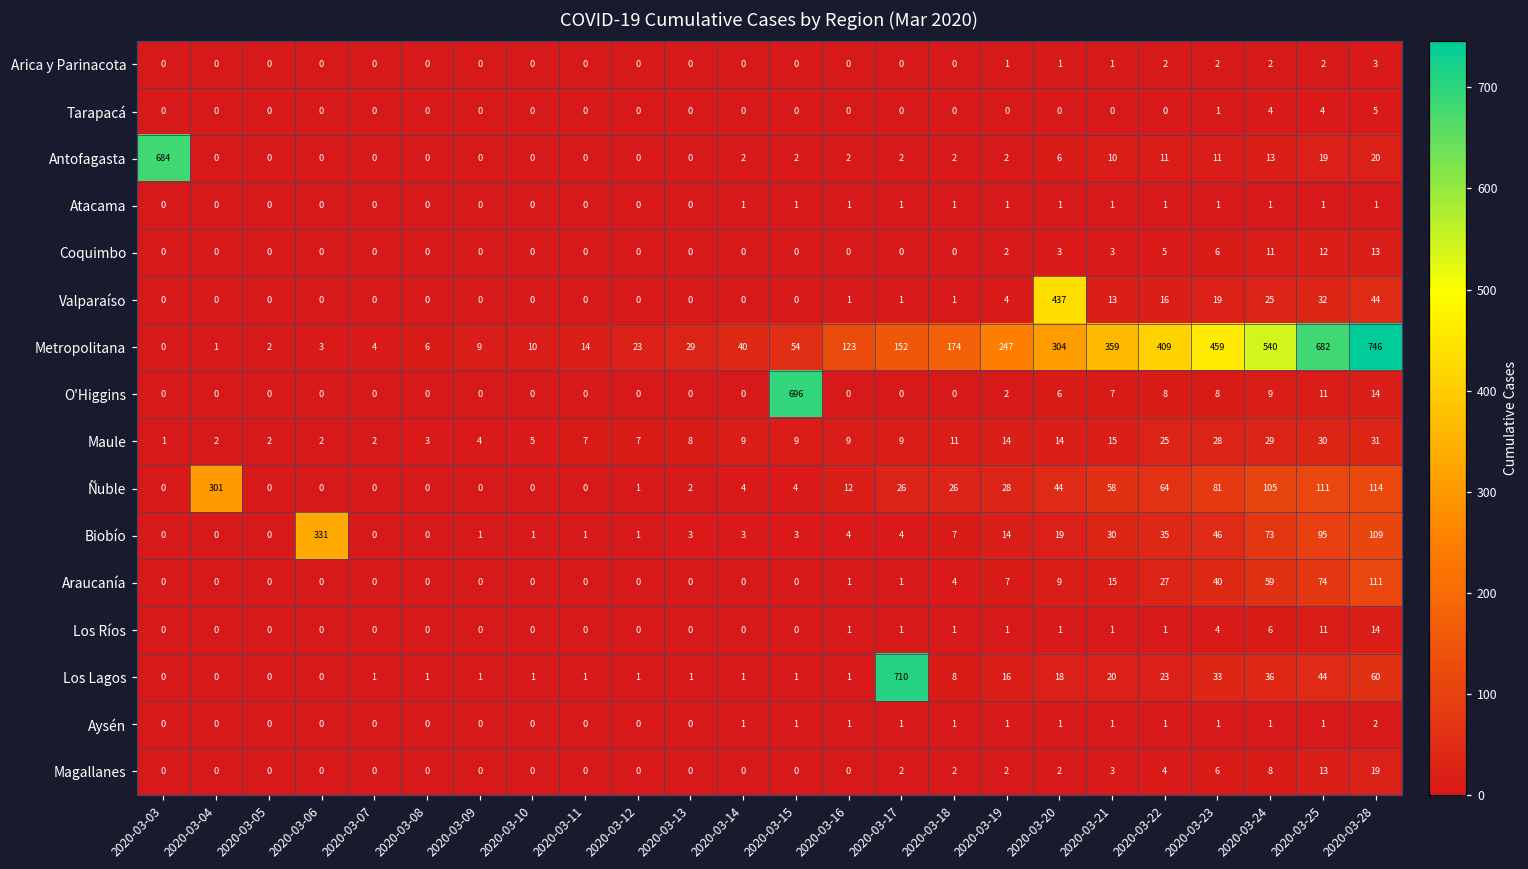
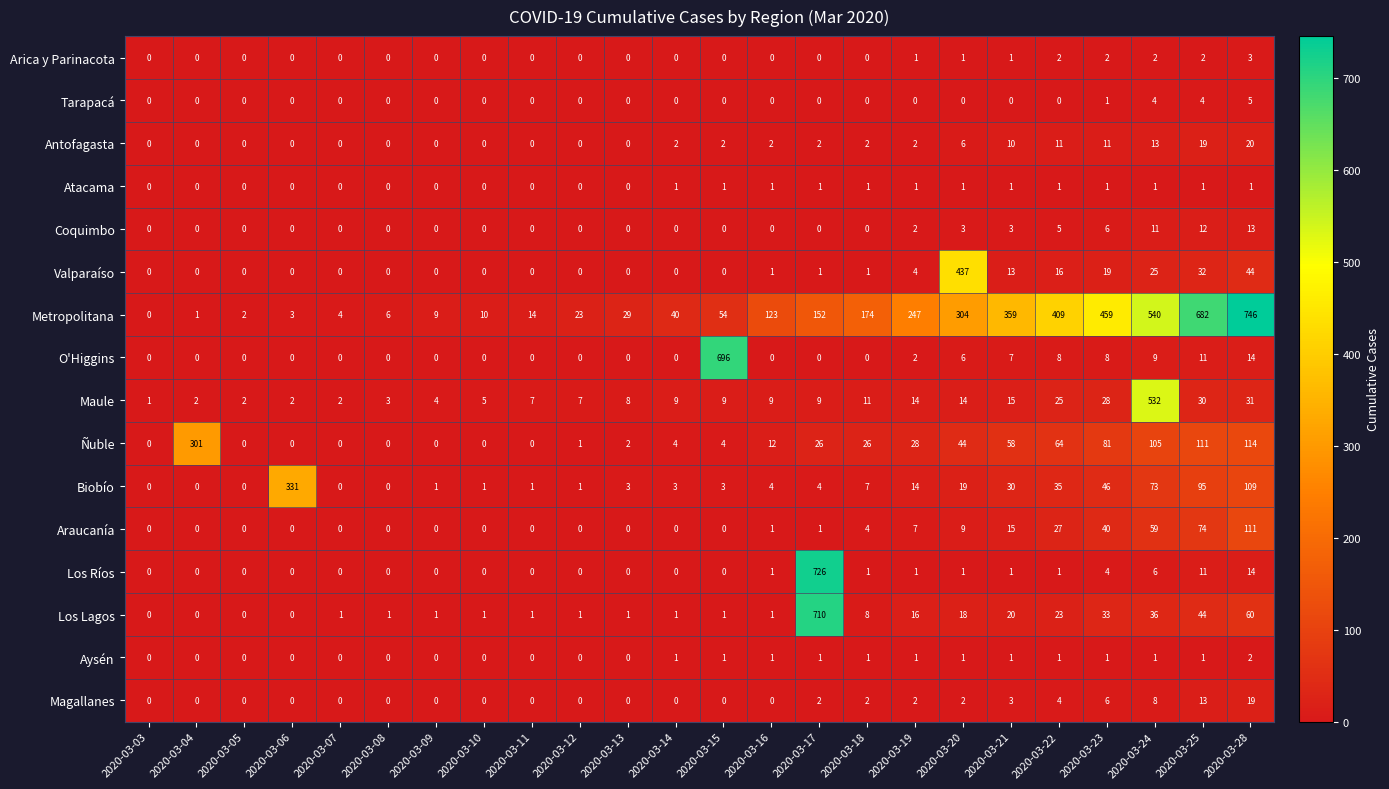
Antofagasta, 2020-03-03: 684 -> 0
Maule, 2020-03-24: 29 -> 532
Los Ríos, 2020-03-17: 1 -> 726
